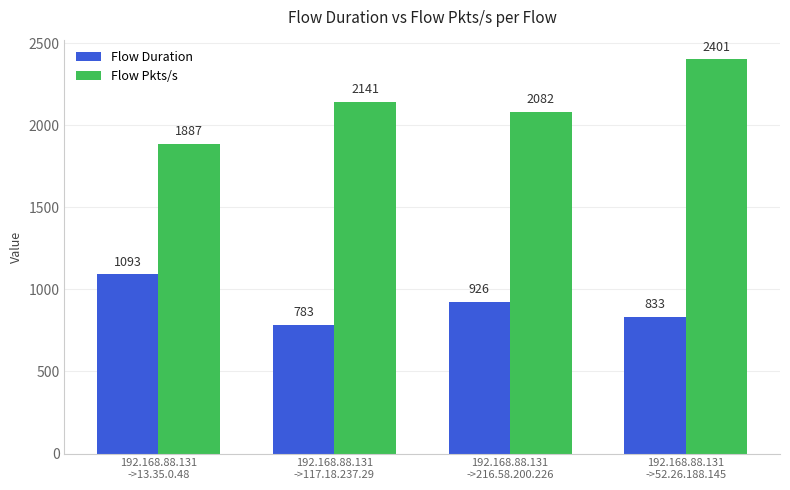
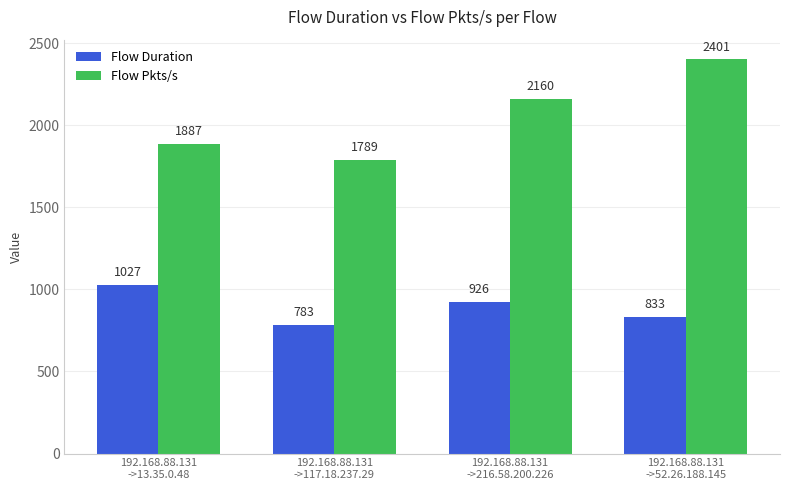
Flow Duration, 192.168.88.131 ->13.35.0.48: 1093 -> 1027
Flow Pkts/s, 192.168.88.131 ->117.18.237.29: 2141 -> 1789
Flow Pkts/s, 192.168.88.131 ->216.58.200.226: 2082 -> 2160
